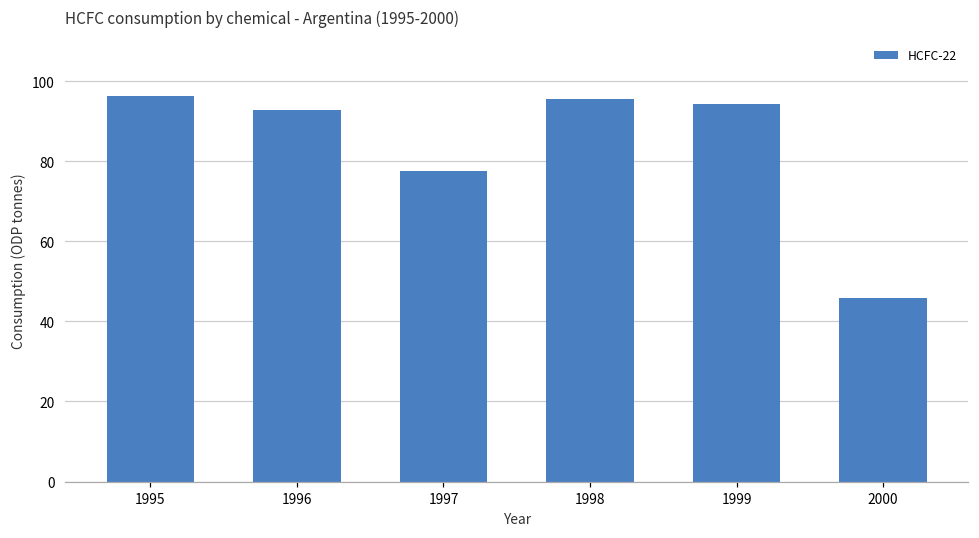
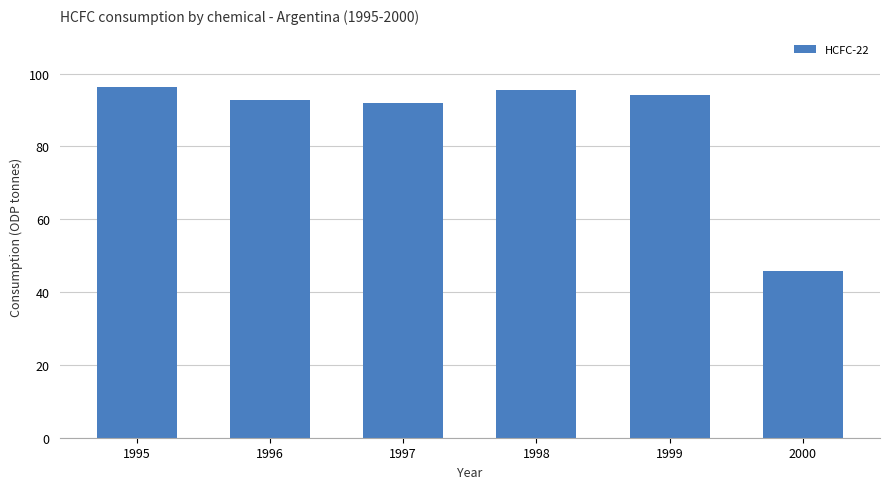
1997: 78 -> 92
